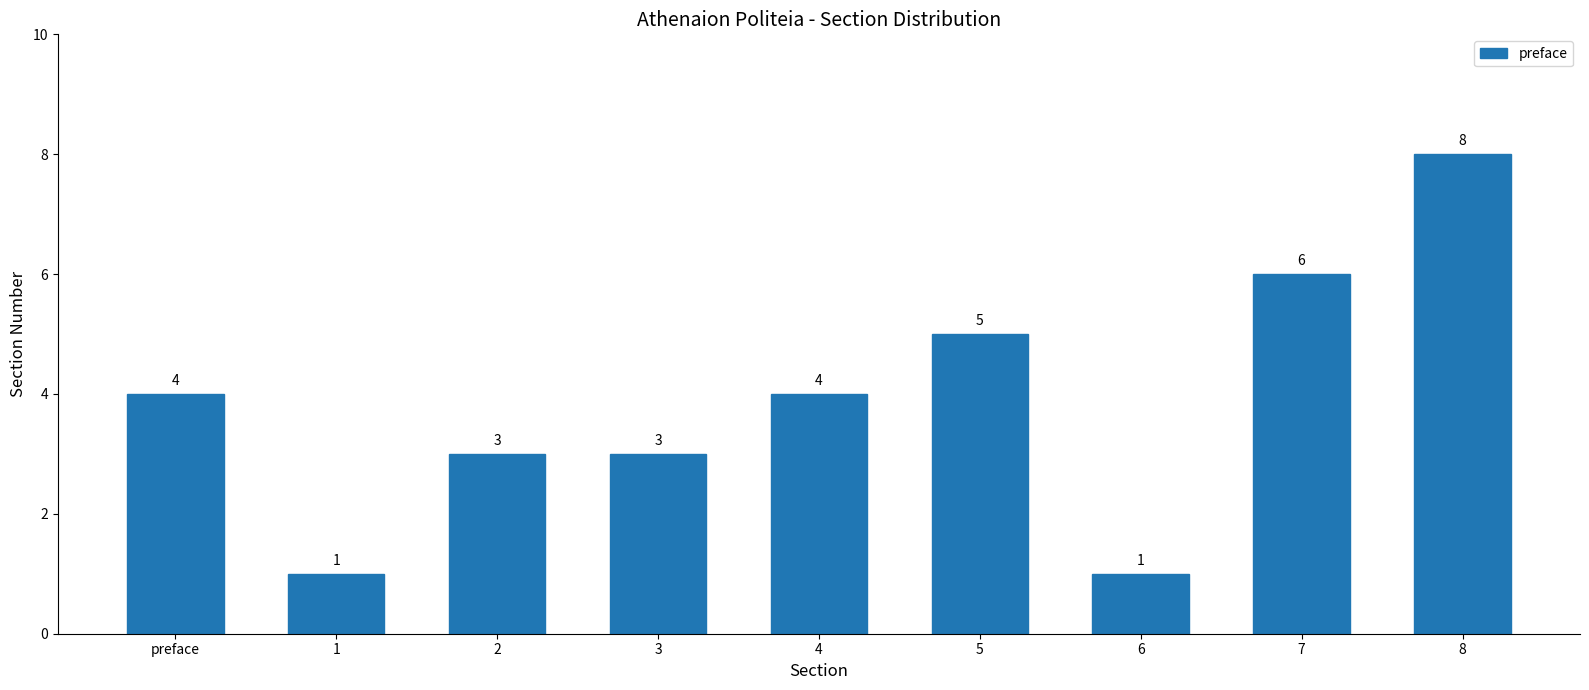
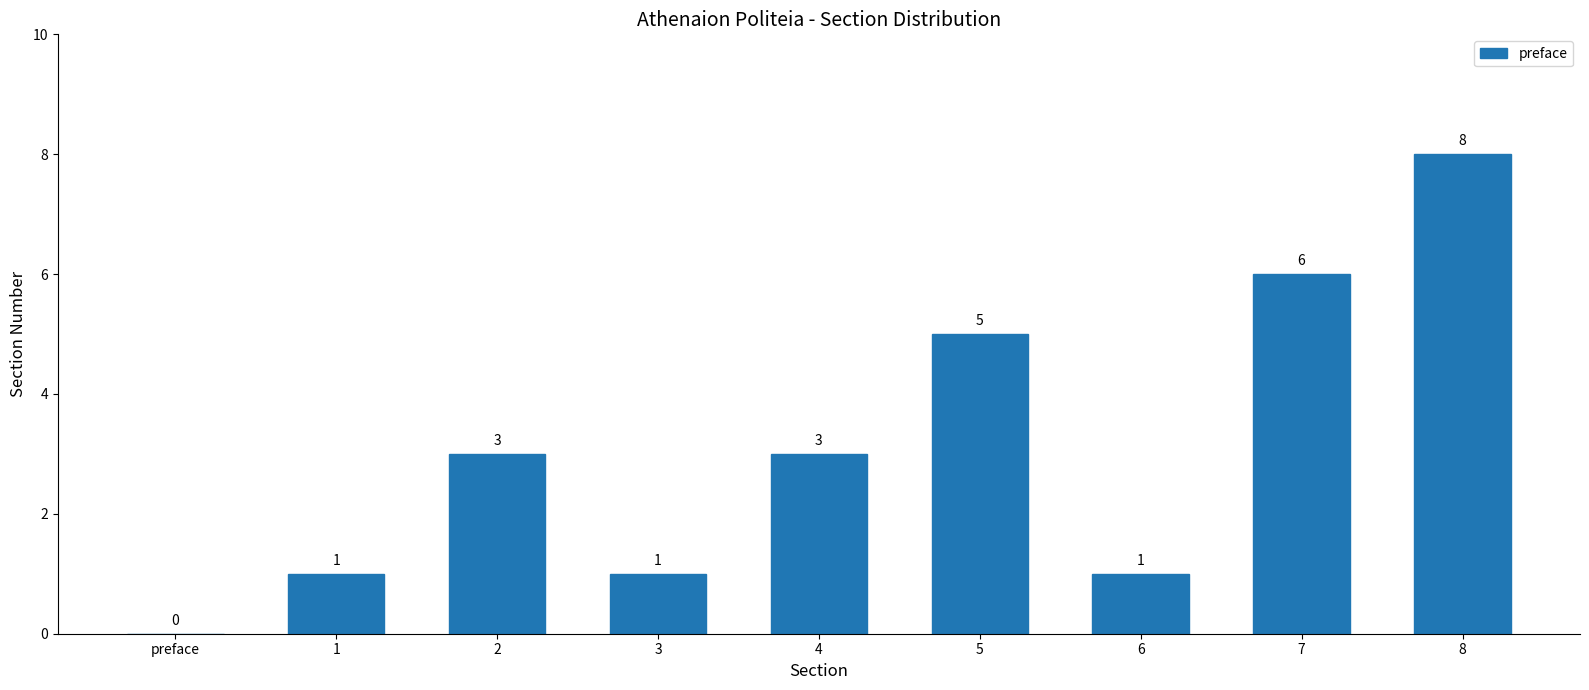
preface: 4 -> 0
3: 3 -> 1
4: 4 -> 3
